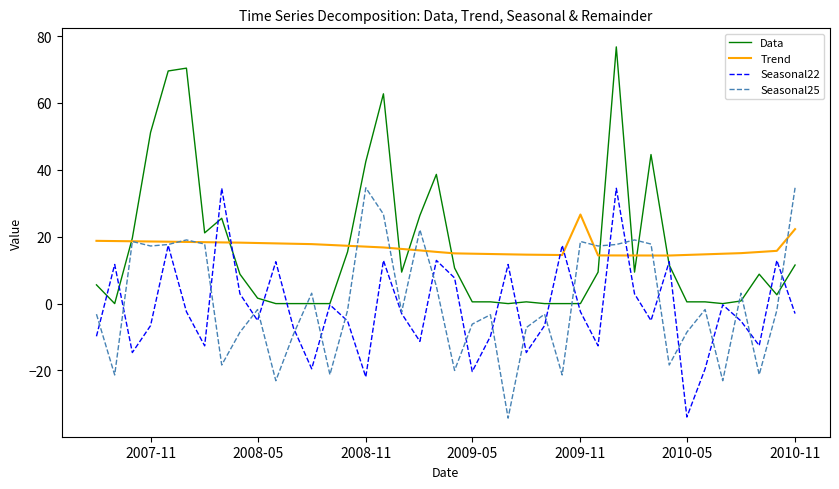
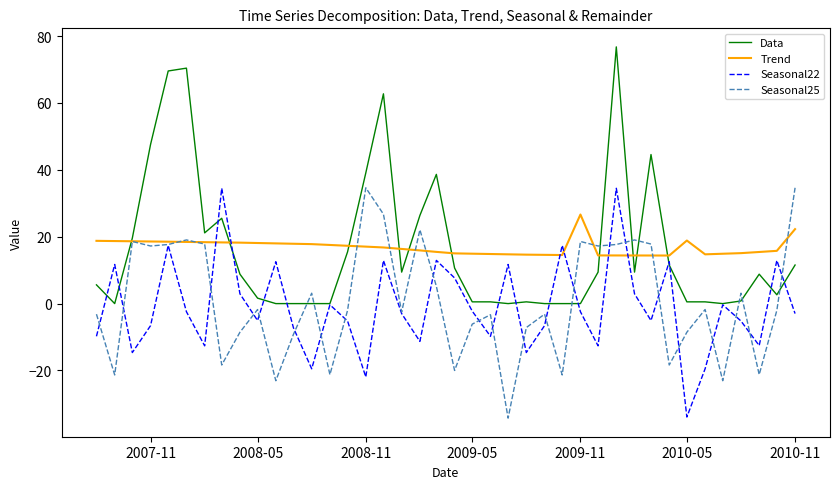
Data, 2007-11: 51 -> 48
Data, 2008-11: 42 -> 39
Seasonal22, 2009-05: -20 -> -2
Trend, 2010-05: 15 -> 19
